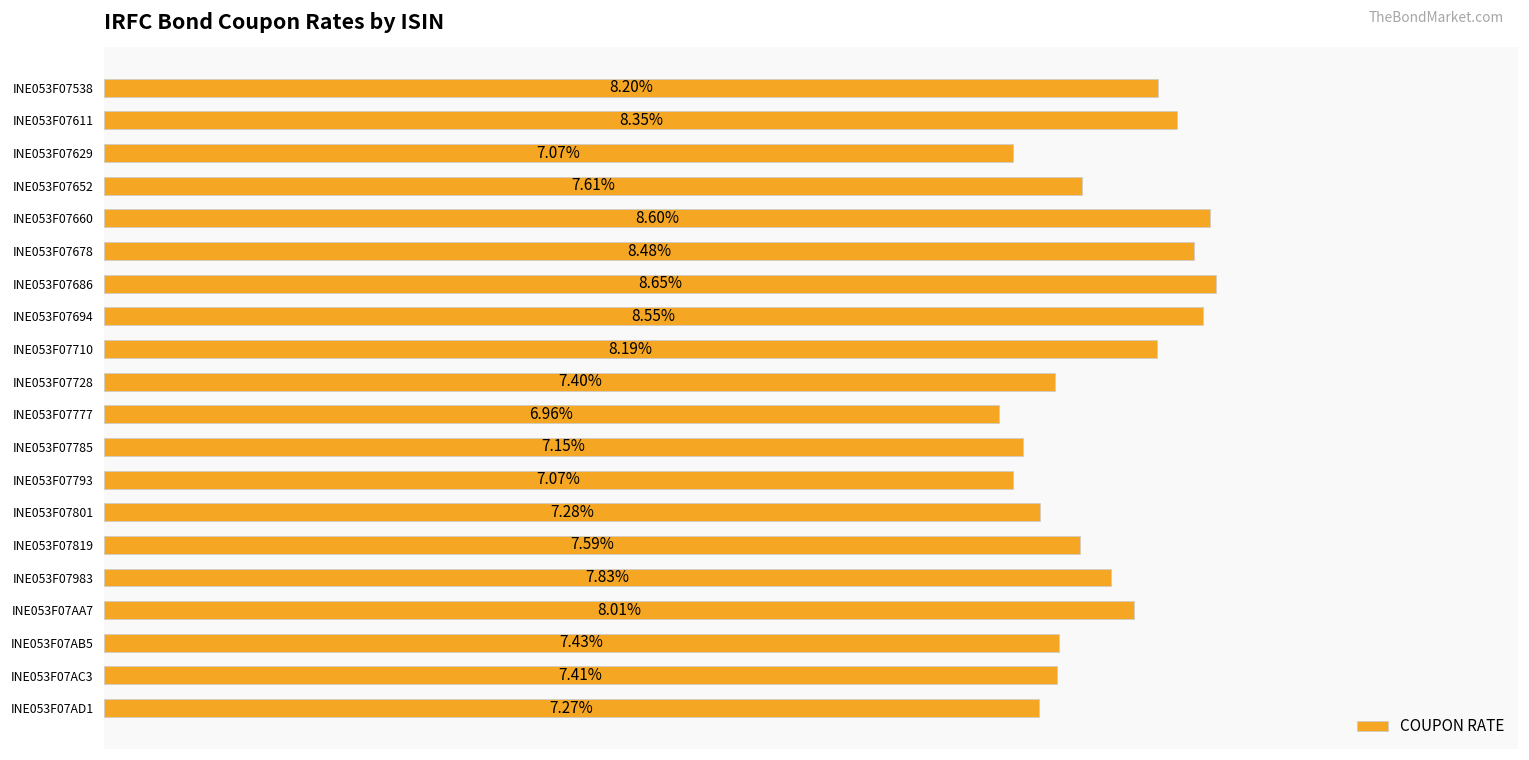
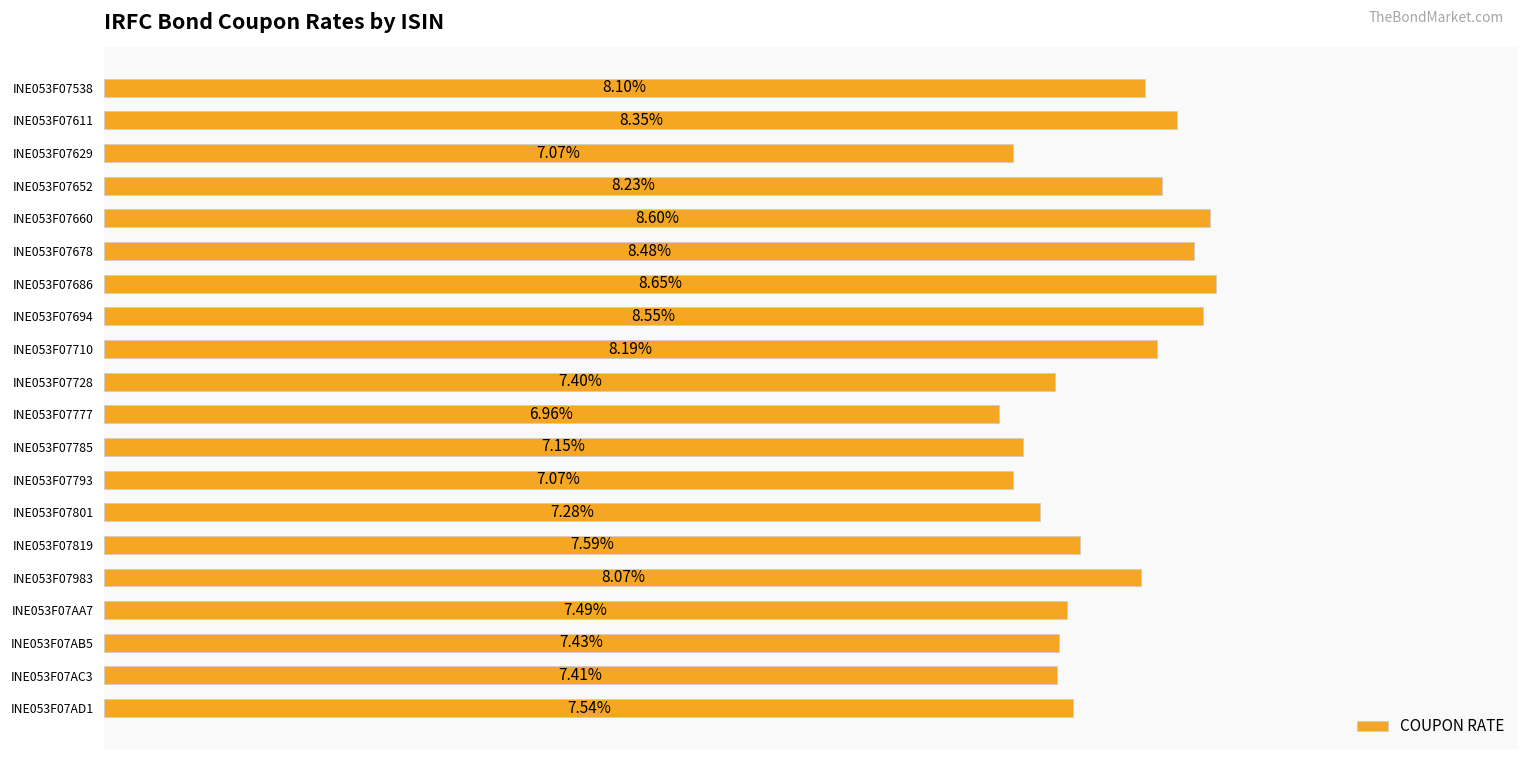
INE053F07538: 8.20% -> 8.10%
INE053F07652: 7.61% -> 8.23%
INE053F07983: 7.83% -> 8.07%
INE053F07AA7: 8.01% -> 7.49%
INE053F07AD1: 7.27% -> 7.54%
